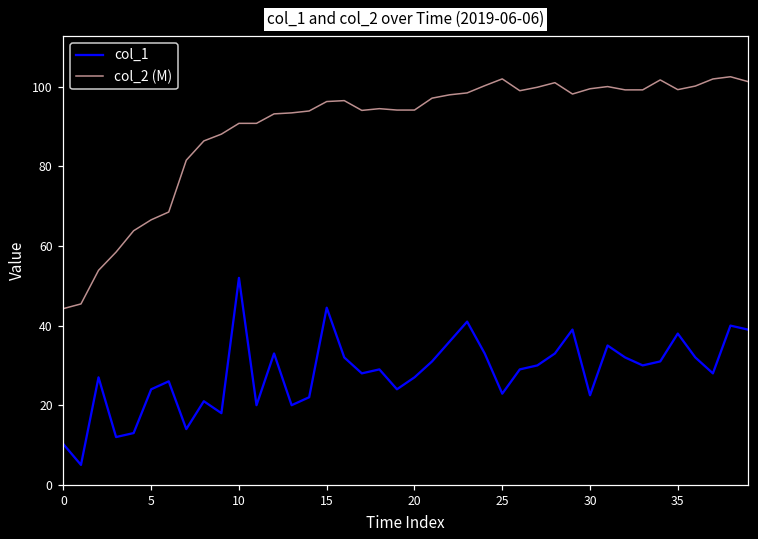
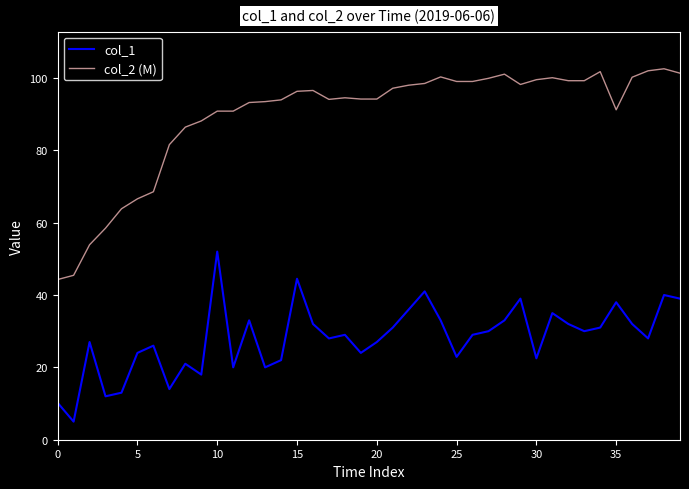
col_2 (M), 25: 102 -> 99
col_2 (M), 35: 99 -> 91
